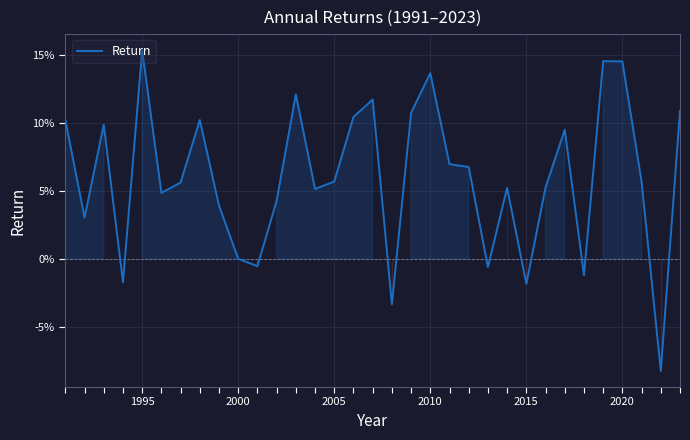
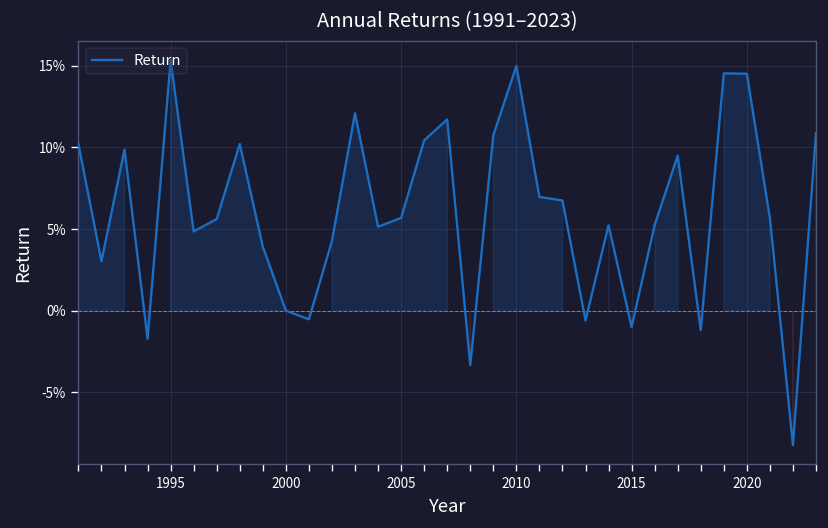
2010: 13.7% -> 15.0%
2015: -1.8% -> -1.0%
